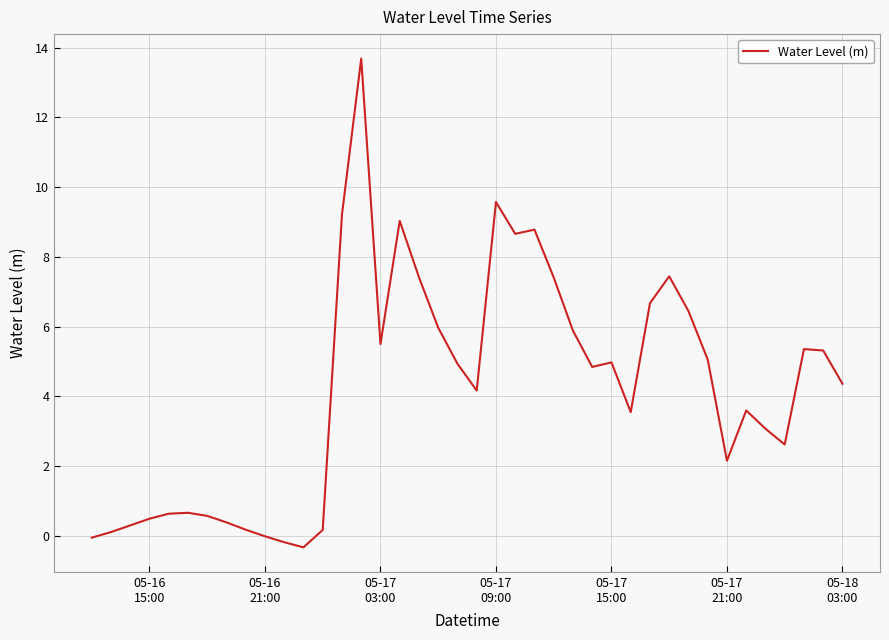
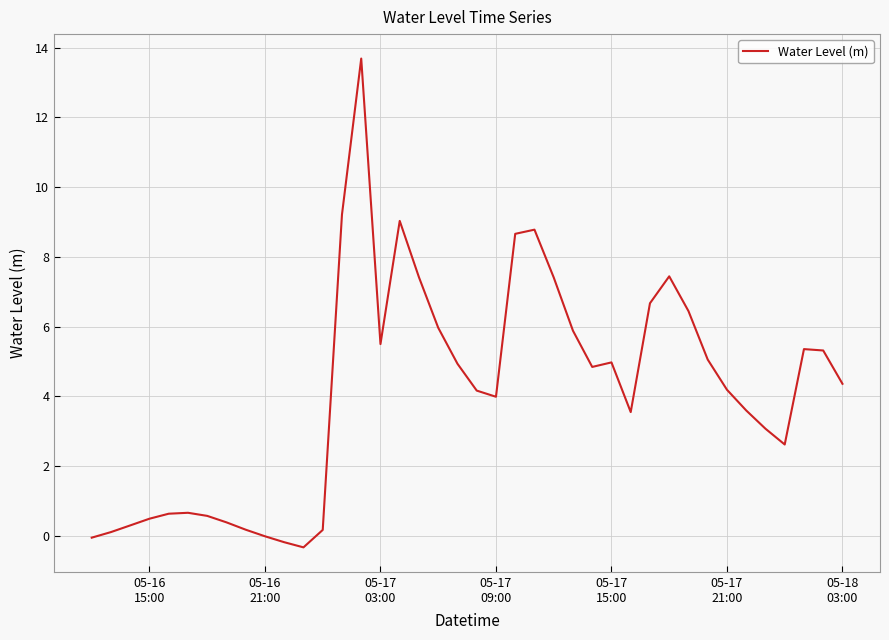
05-17 09:00: 9.6 -> 4.0
05-17 21:00: 2.2 -> 4.2
